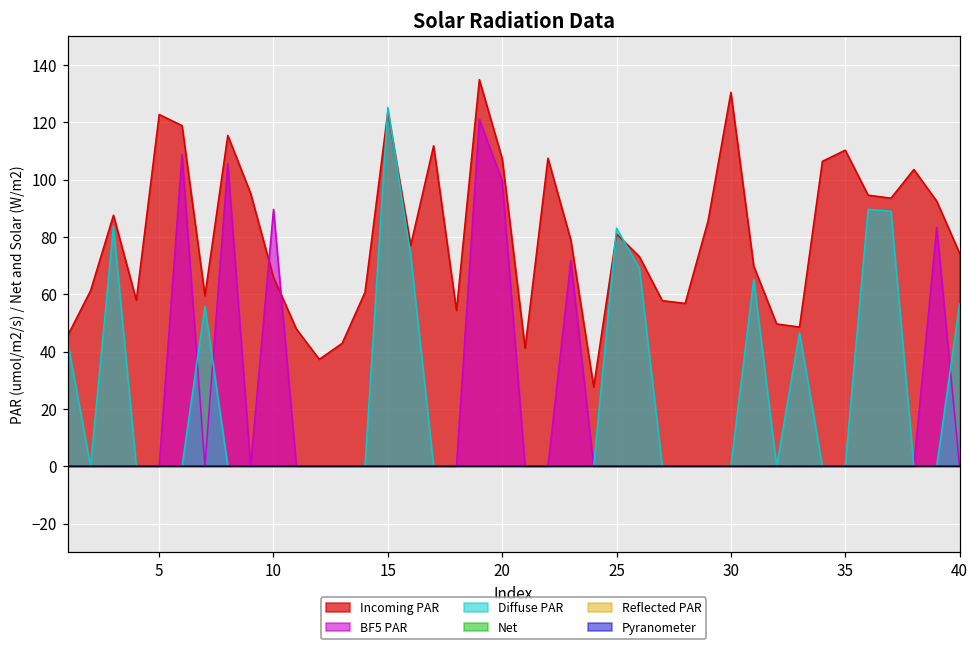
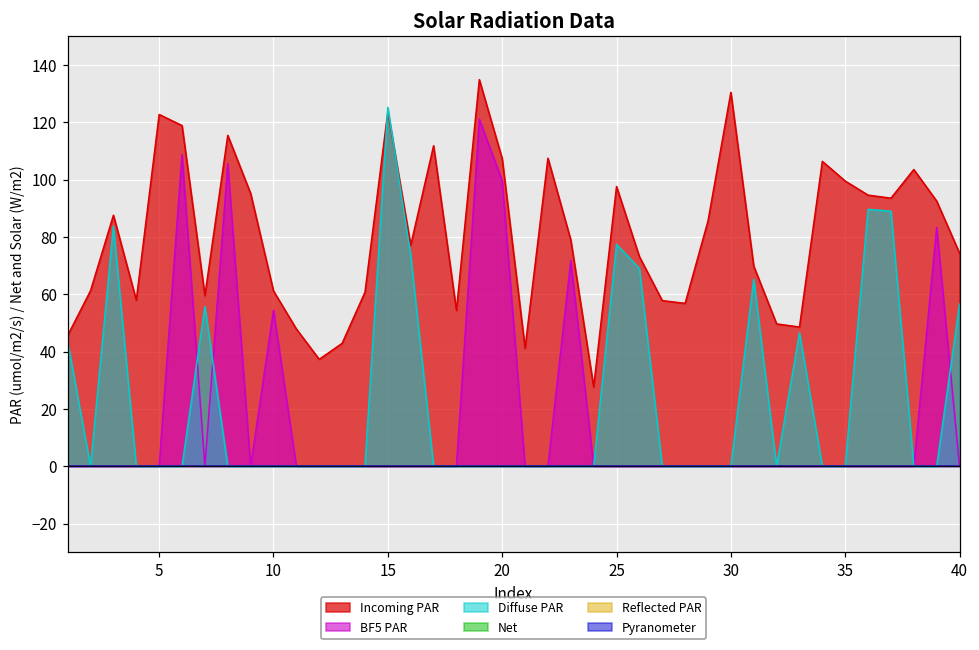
Incoming PAR, 10: 66 -> 61
BF5 PAR, 10: 90 -> 54
Incoming PAR, 25: 81 -> 98
Diffuse PAR, 25: 83 -> 77
Incoming PAR, 35: 110 -> 99
